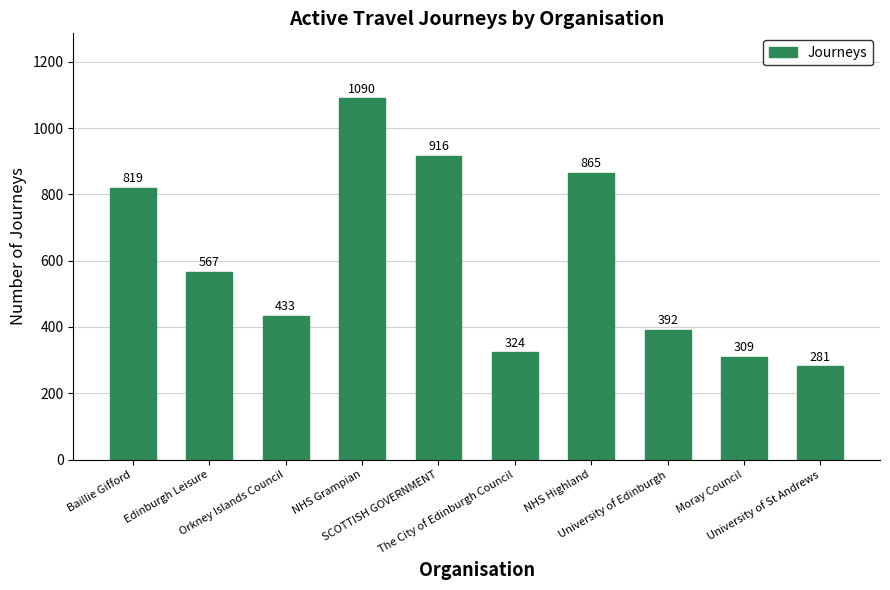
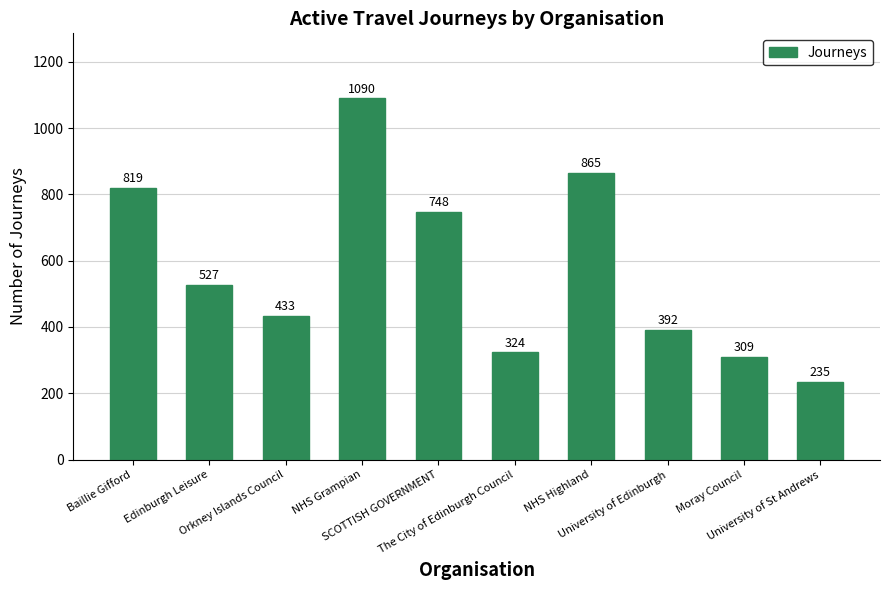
Edinburgh Leisure: 567 -> 527
SCOTTISH GOVERNMENT: 916 -> 748
University of St Andrews: 281 -> 235
